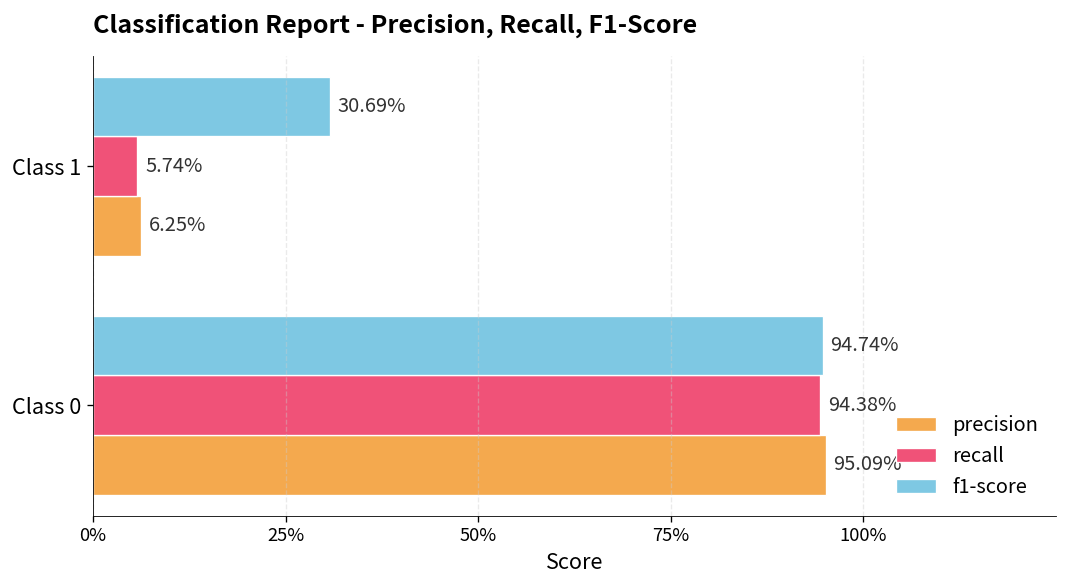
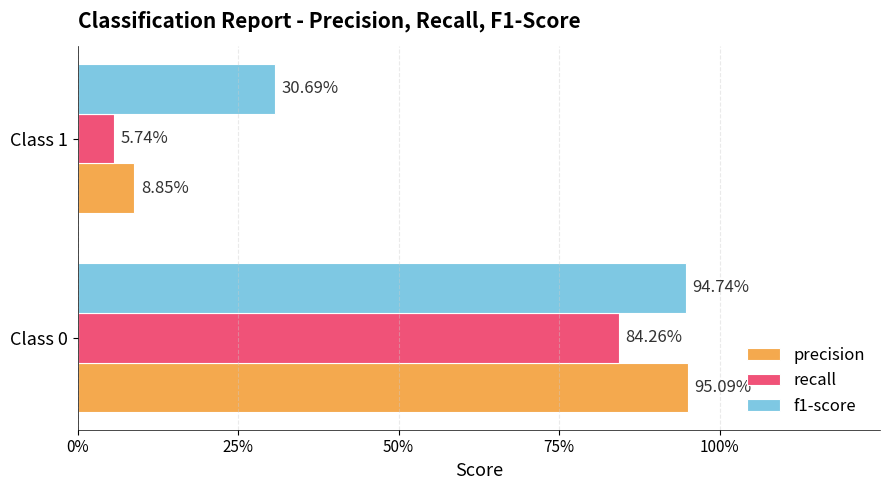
precision, Class 1: 6.25% -> 8.85%
recall, Class 0: 94.38% -> 84.26%
